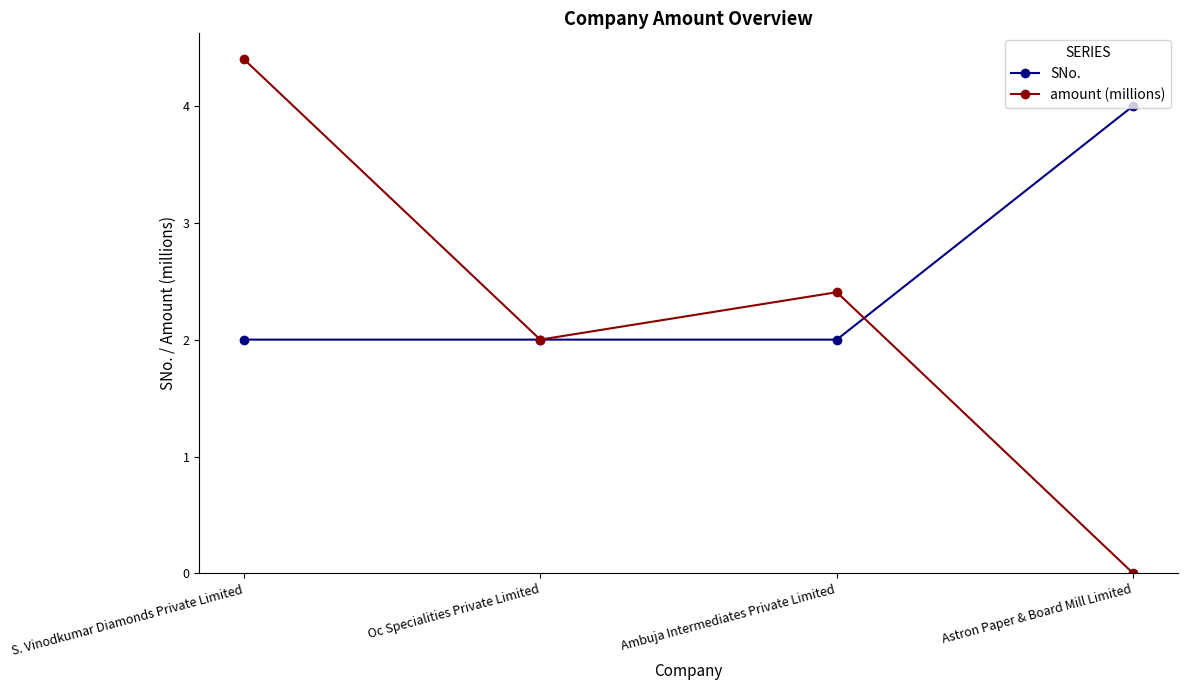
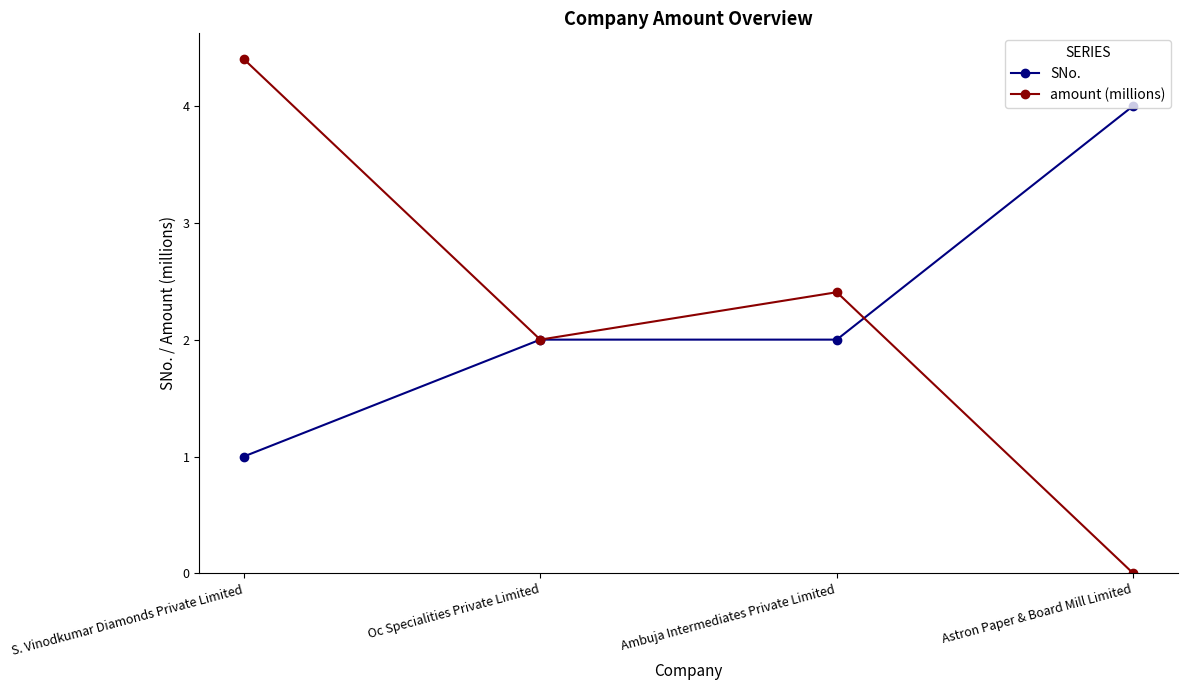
SNo., S. Vinodkumar Diamonds Private Limited: 2 -> 1
